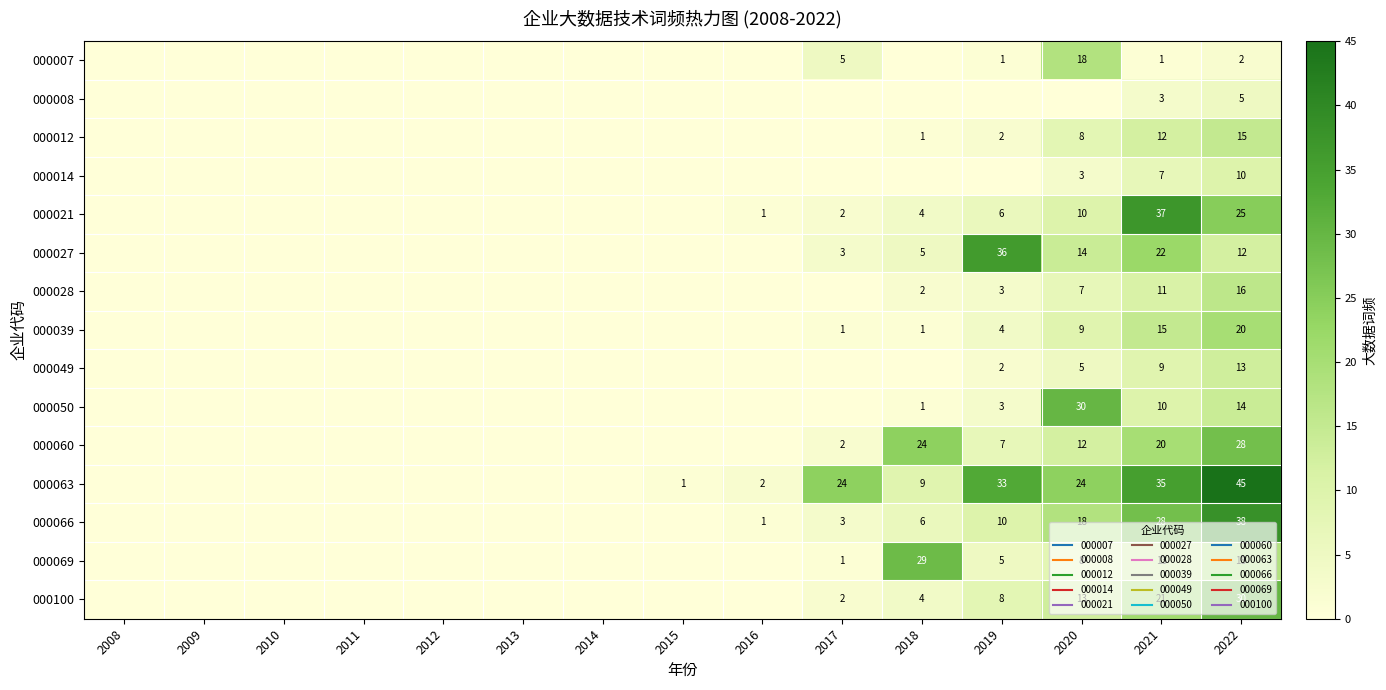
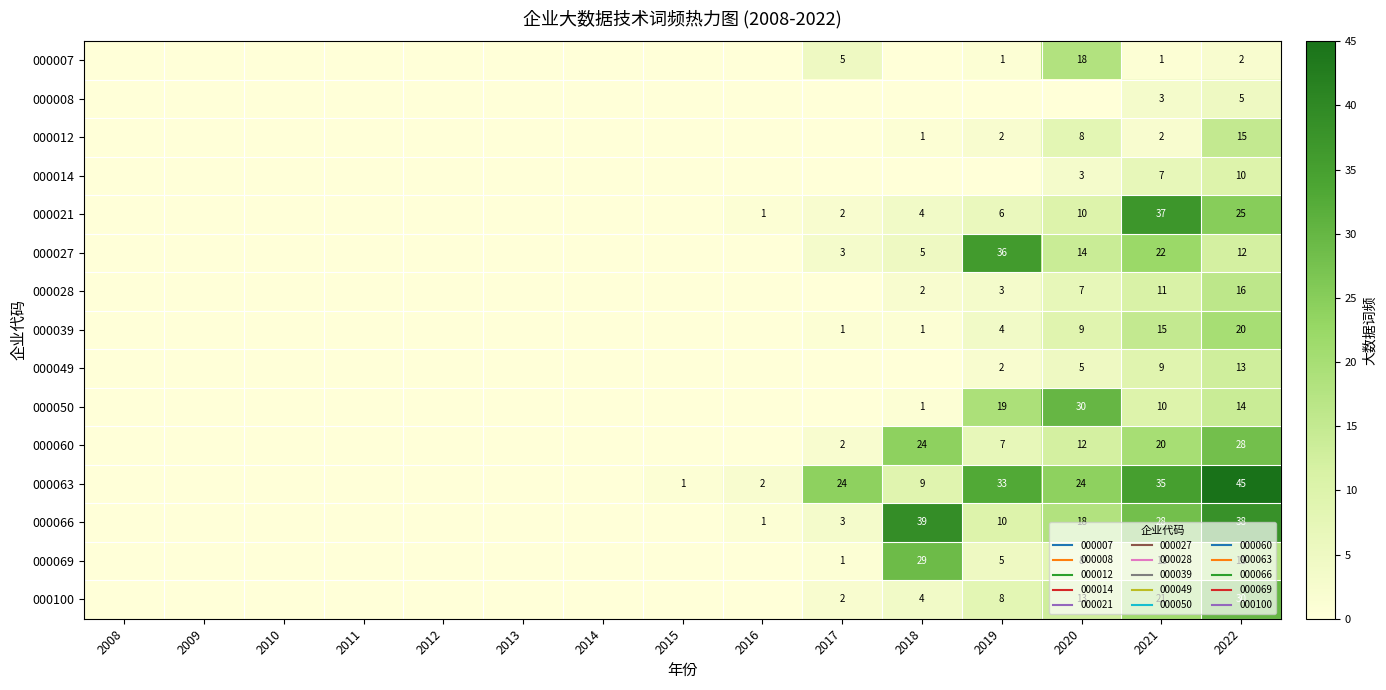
000012, 2021: 12 -> 2
000050, 2019: 3 -> 19
000066, 2018: 6 -> 39
